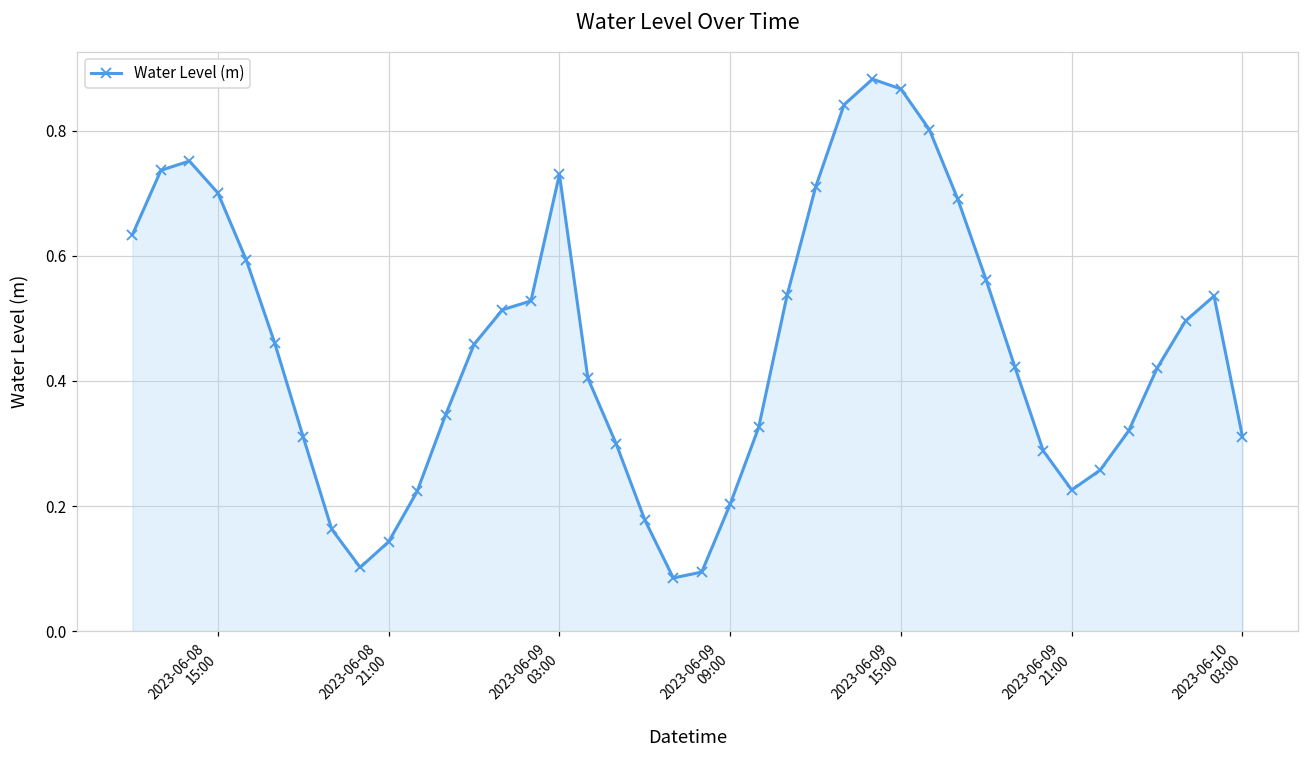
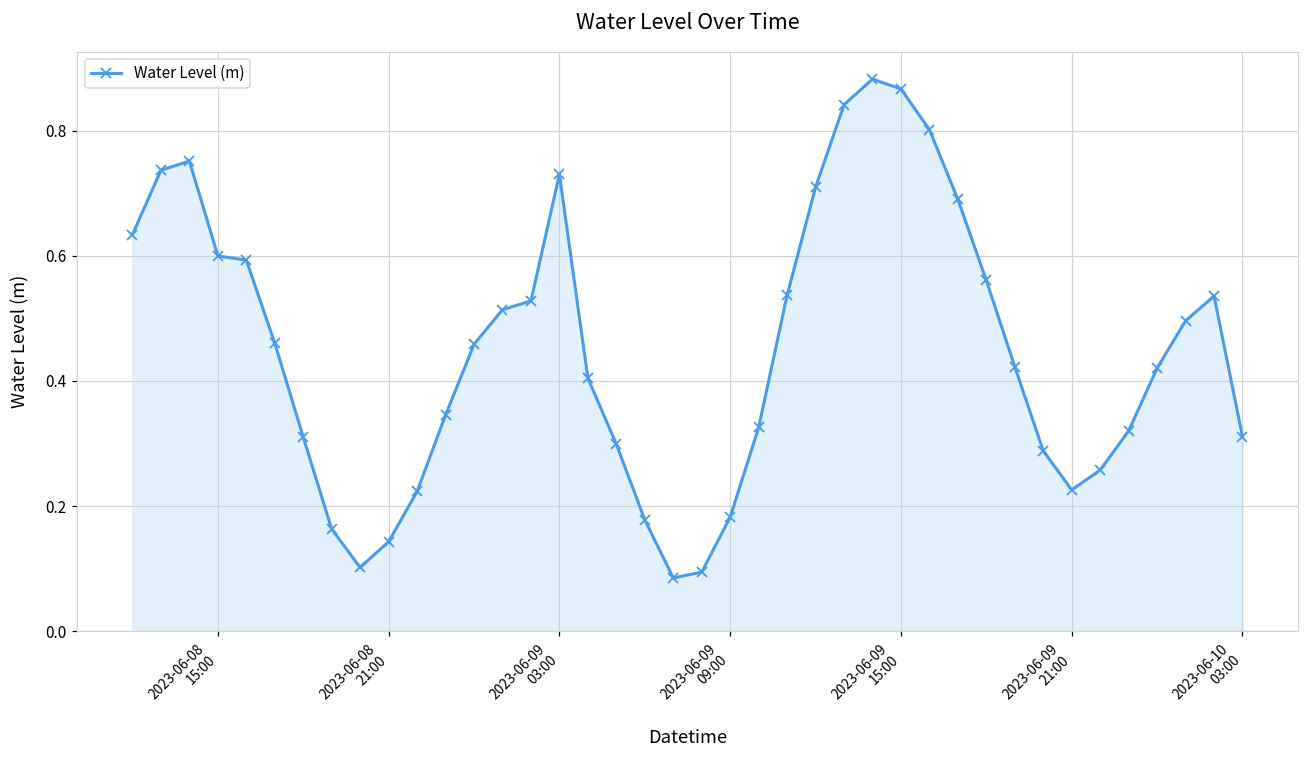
2023-06-08 15:00: 0.70 -> 0.60
2023-06-09 09:00: 0.20 -> 0.18
